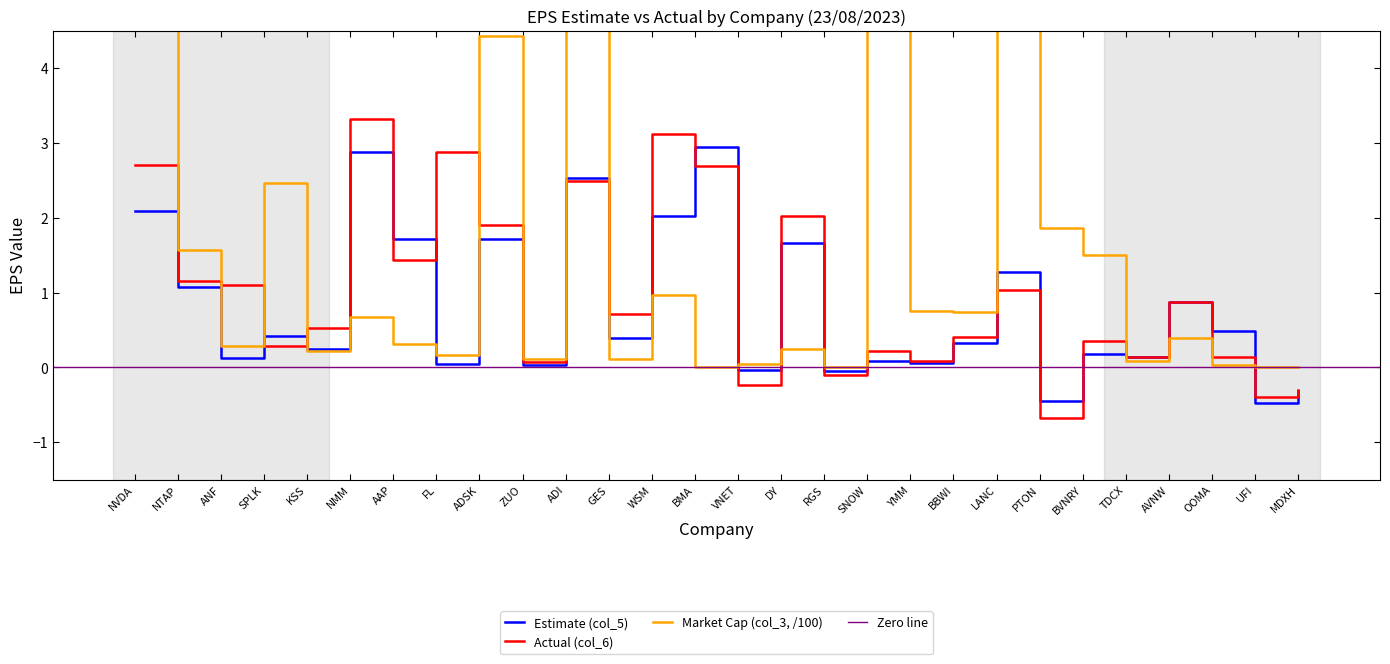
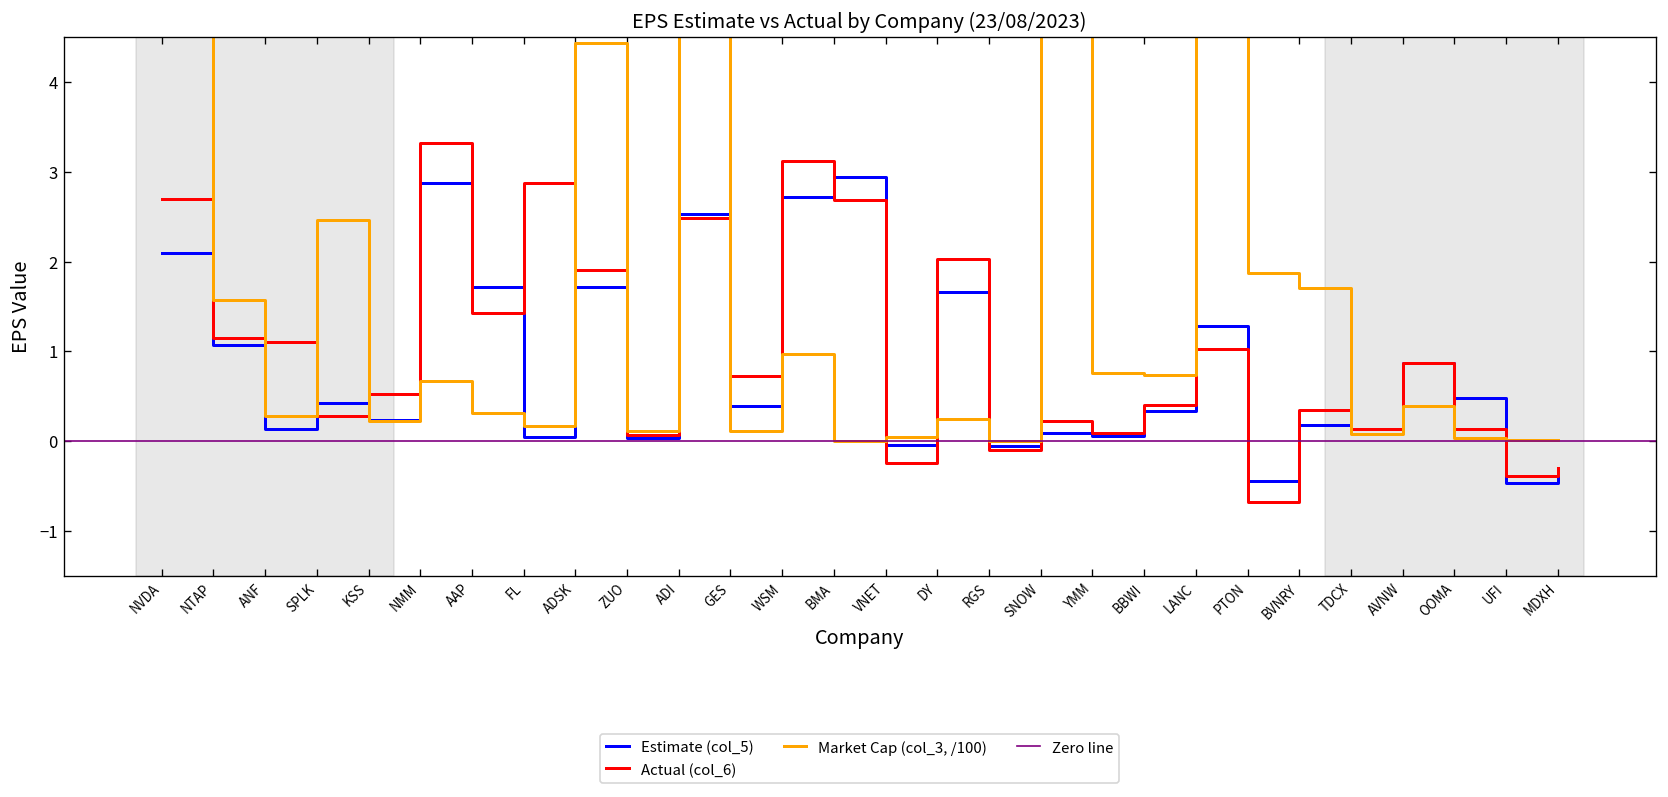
Estimate (col_5), WSM: 2.0 -> 2.7
Market Cap (col_3, /100), BVNRY: 1.5 -> 1.7
